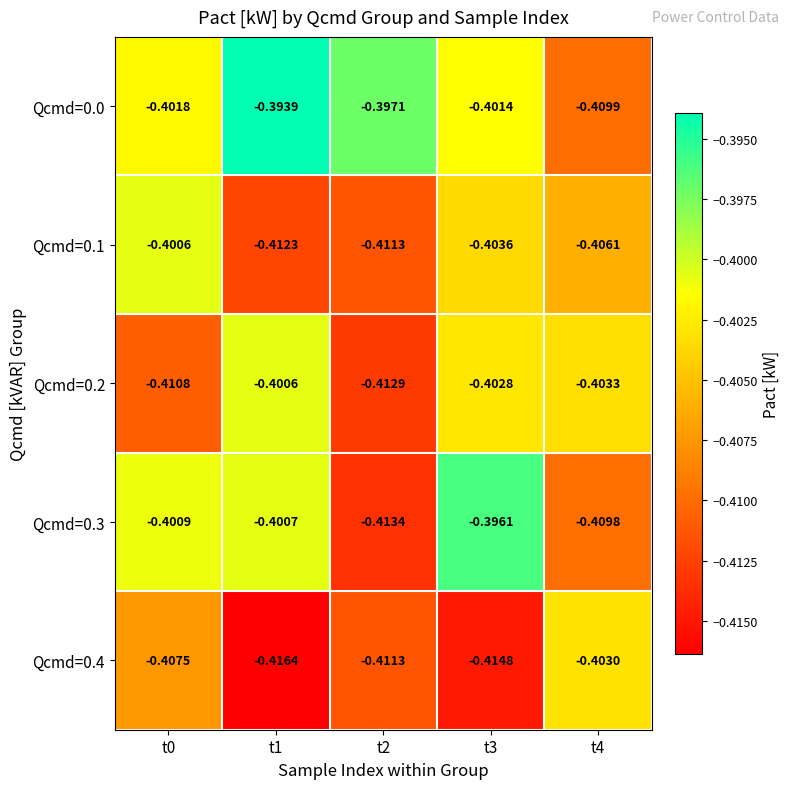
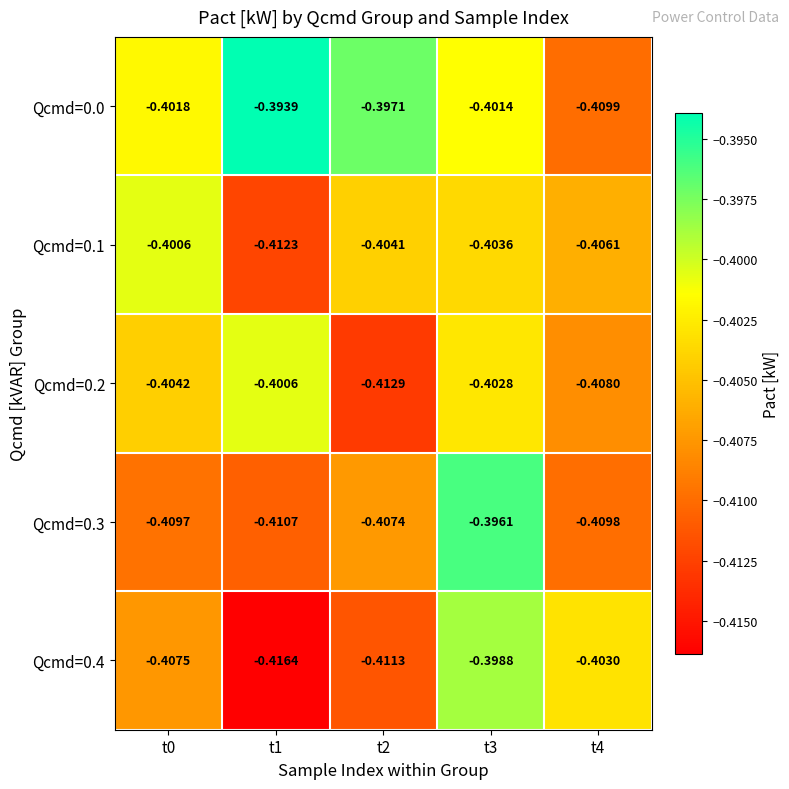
Qcmd=0.1, t2: -0.4113 -> -0.4041
Qcmd=0.2, t0: -0.4108 -> -0.4042
Qcmd=0.2, t4: -0.4033 -> -0.4080
Qcmd=0.3, t0: -0.4009 -> -0.4097
Qcmd=0.3, t1: -0.4007 -> -0.4107
Qcmd=0.3, t2: -0.4134 -> -0.4074
Qcmd=0.4, t3: -0.4148 -> -0.3988
